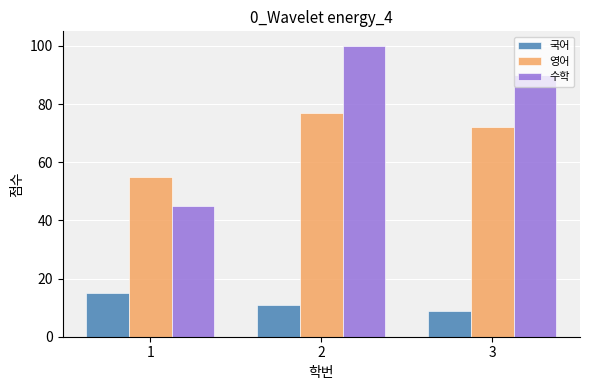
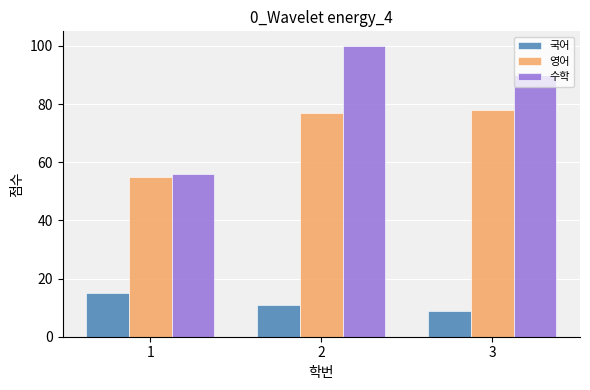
수학, 1: 45 -> 56
영어, 3: 72 -> 78
